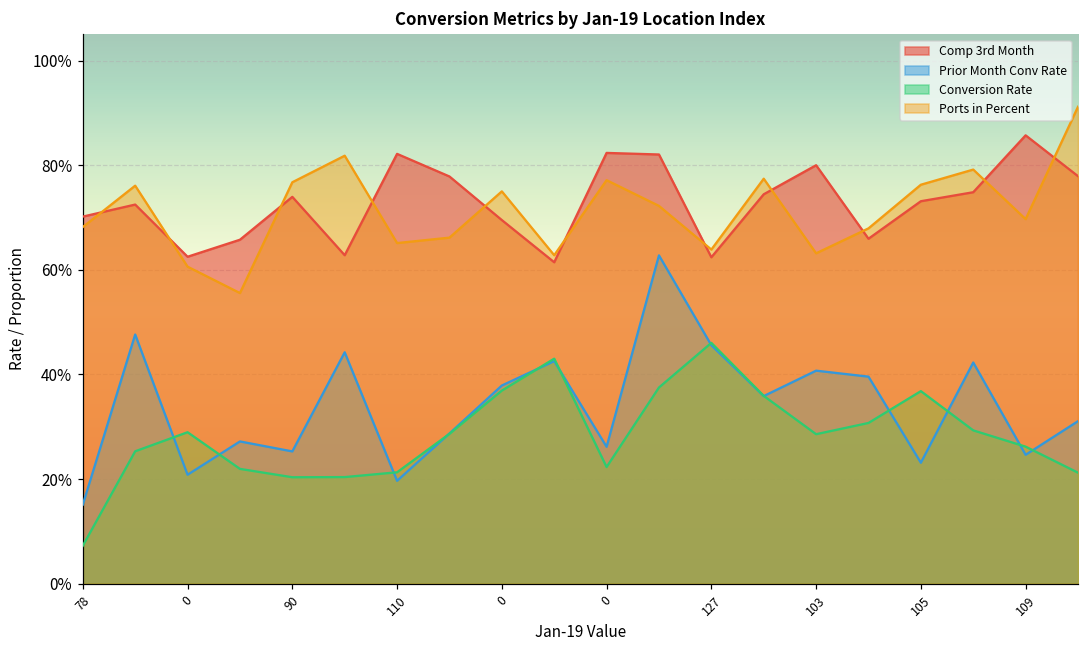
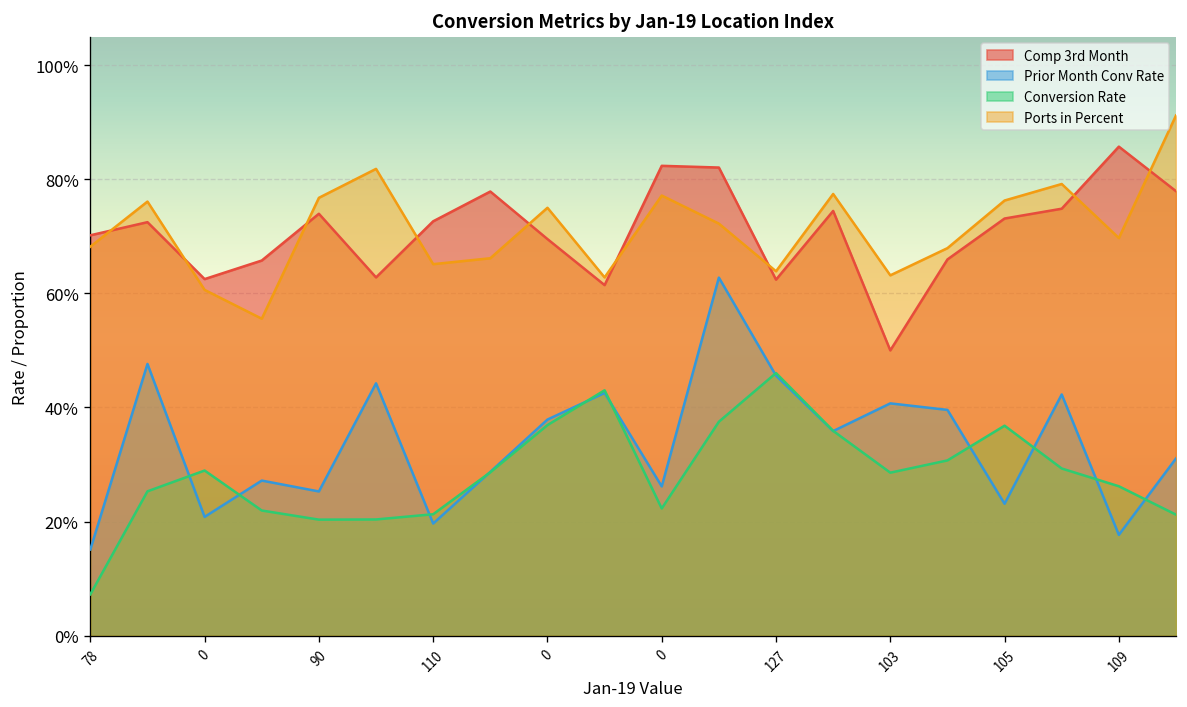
Comp 3rd Month, 110: 82% -> 73%
Comp 3rd Month, 103: 80% -> 50%
Prior Month Conv Rate, 109: 25% -> 18%
